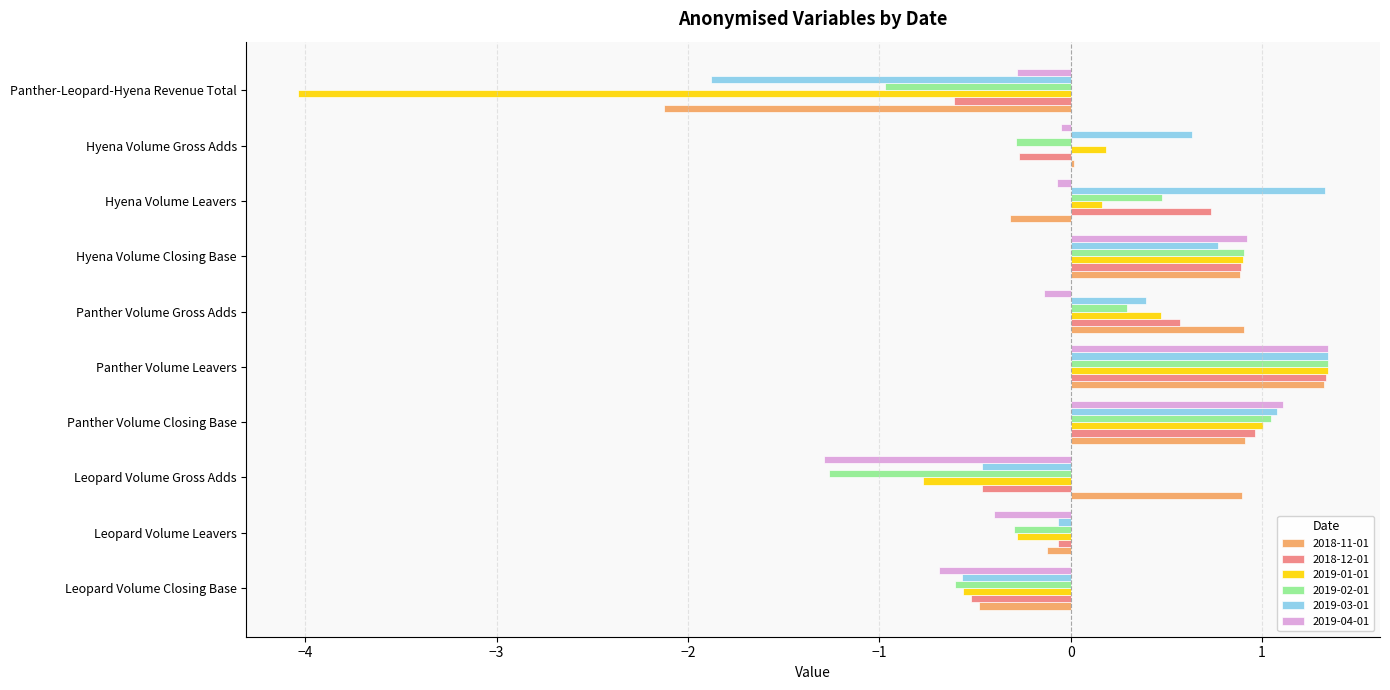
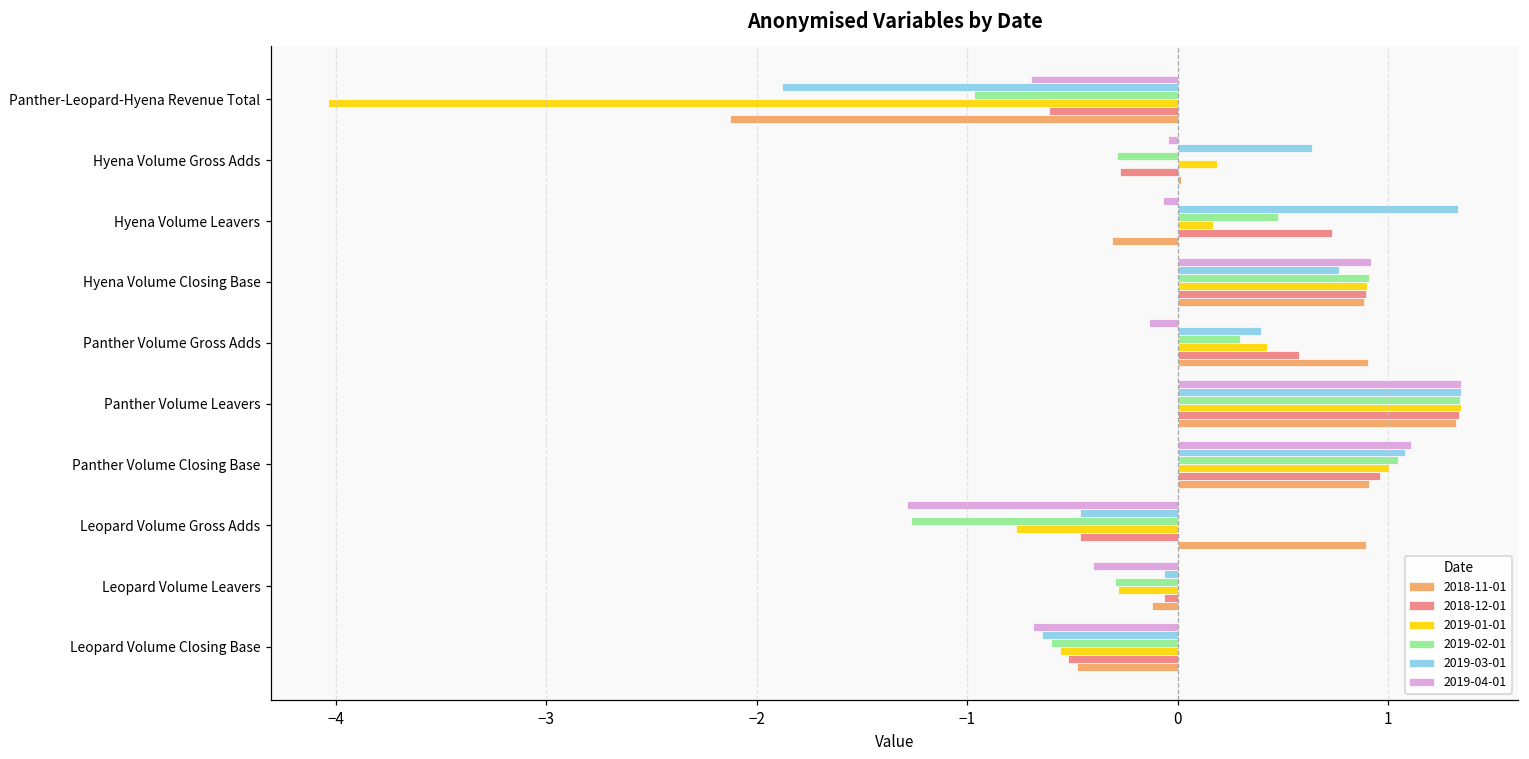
2019-04-01, Panther-Leopard-Hyena Revenue Total: -0.28 -> -0.70
2019-01-01, Panther Volume Gross Adds: 0.47 -> 0.42
2019-03-01, Leopard Volume Closing Base: -0.57 -> -0.64
